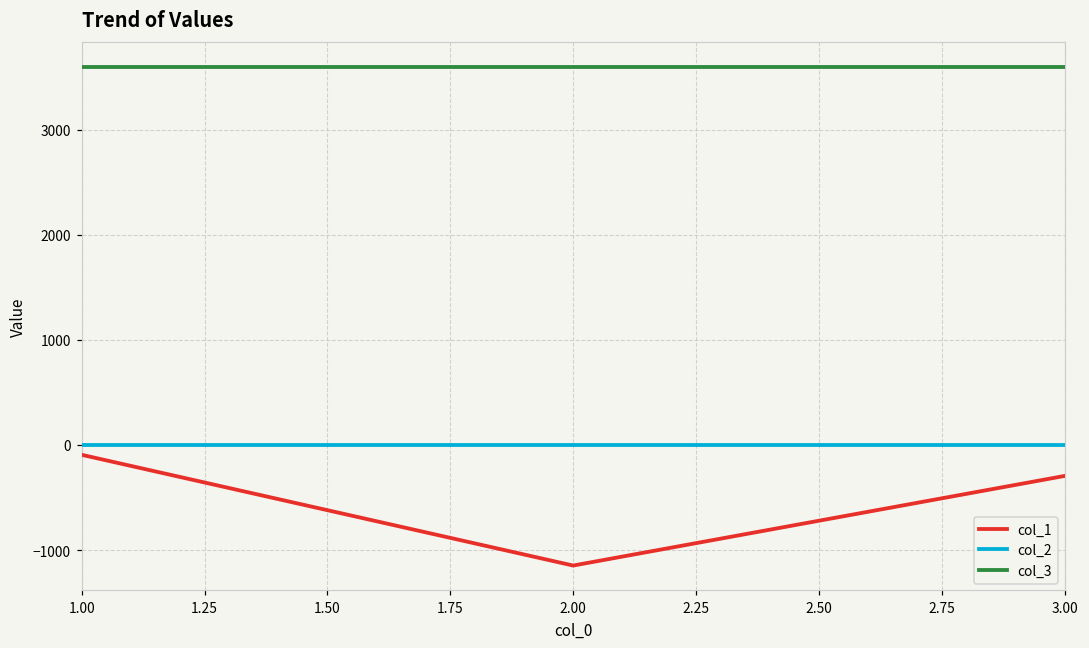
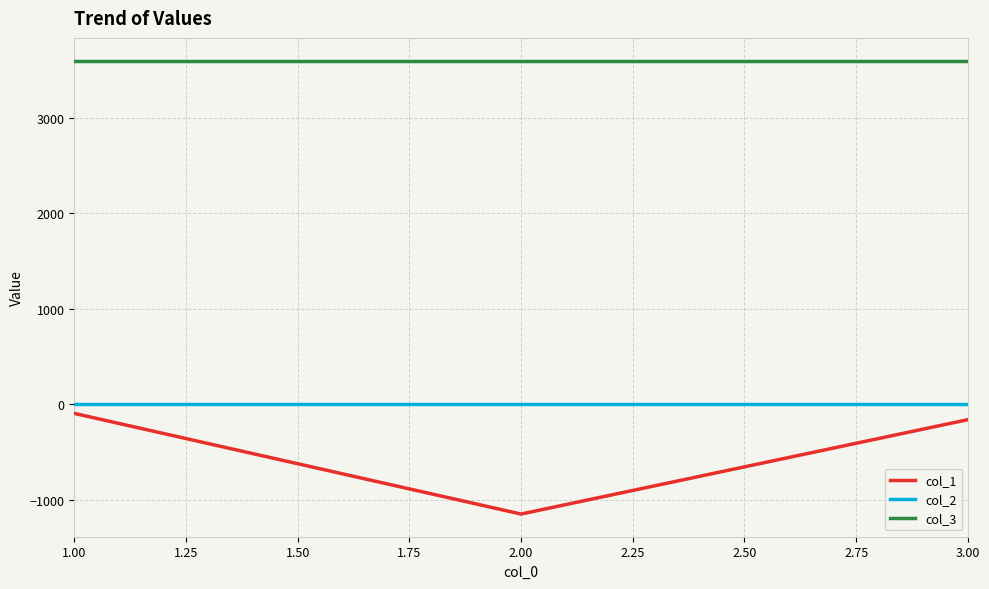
col_1, 3.00: -300 -> -200
